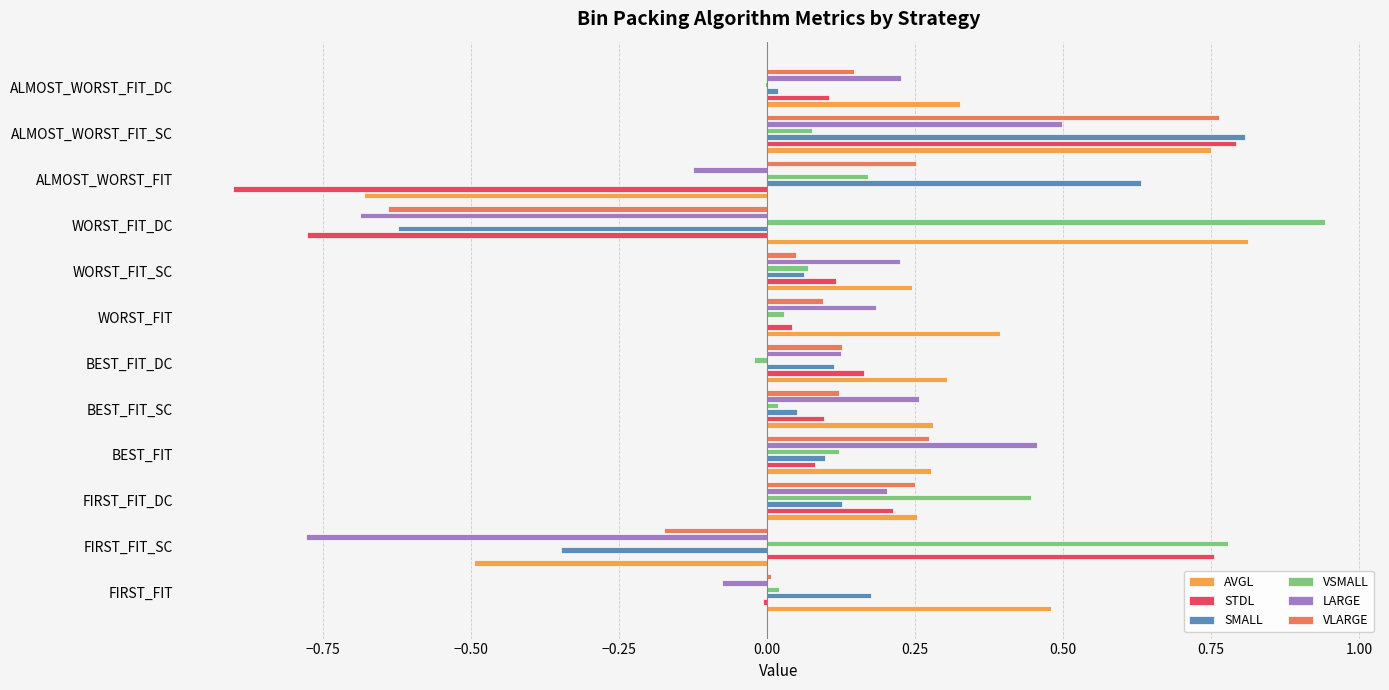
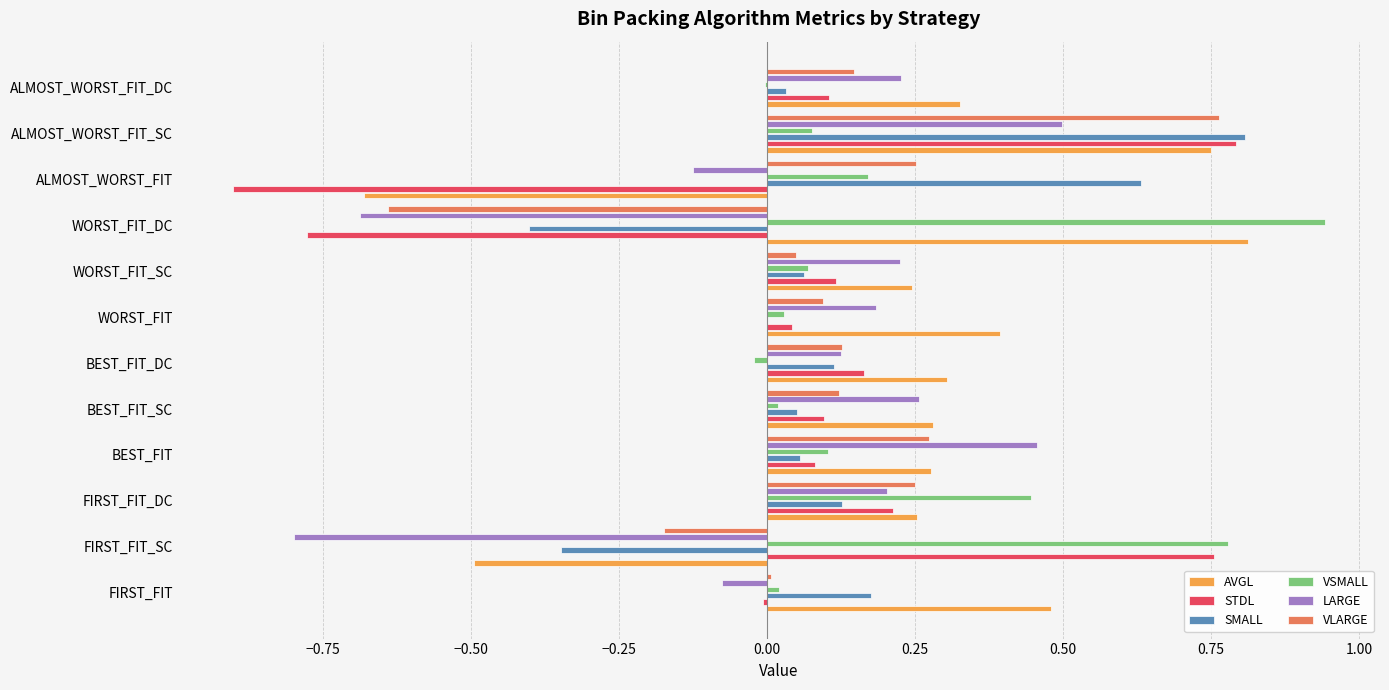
SMALL, ALMOST_WORST_FIT_DC: 0.02 -> 0.03
SMALL, WORST_FIT_DC: -0.62 -> -0.40
VSMALL, BEST_FIT: 0.12 -> 0.10
SMALL, BEST_FIT: 0.10 -> 0.06
LARGE, FIRST_FIT_SC: -0.78 -> -0.80
